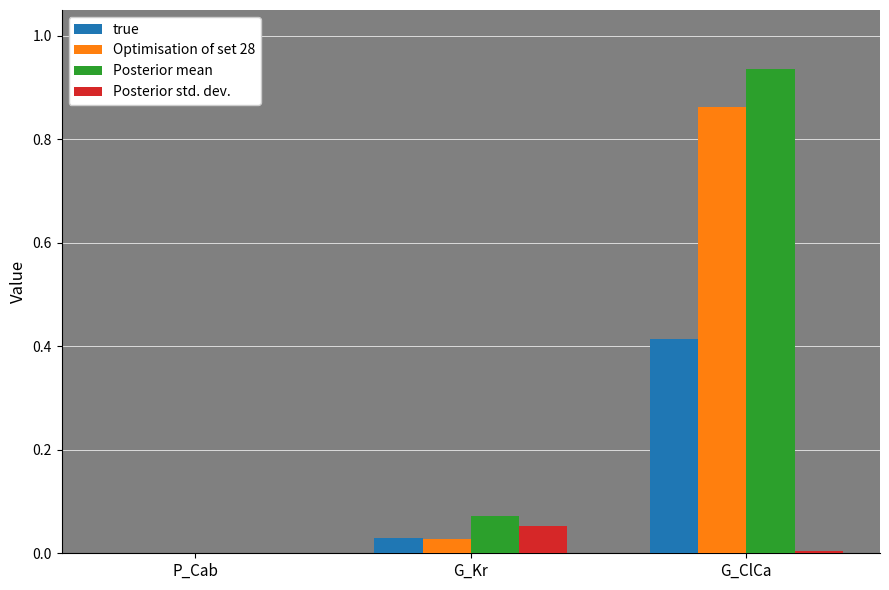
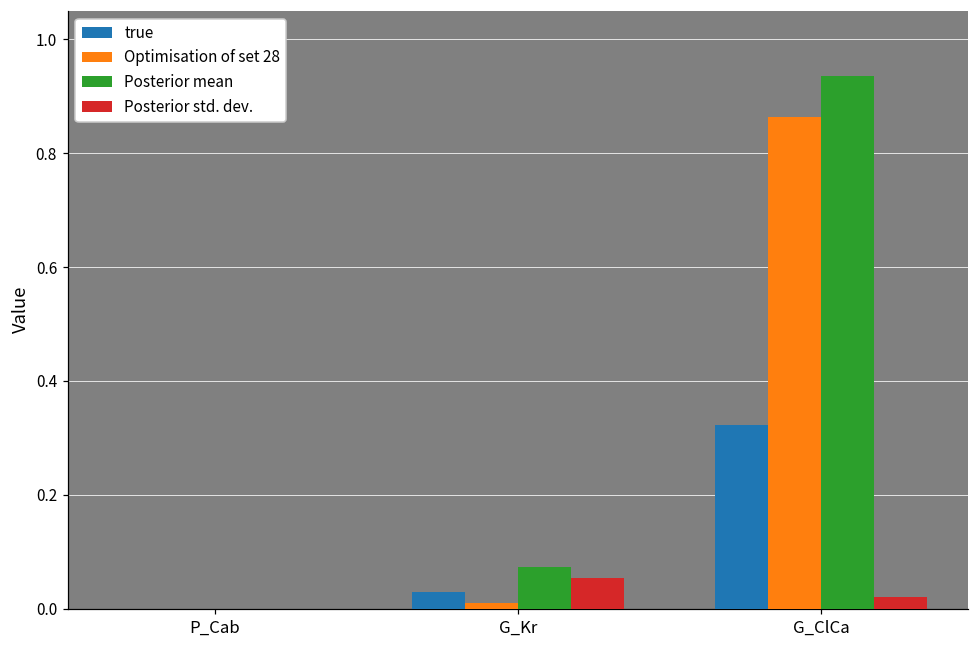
Optimisation of set 28, G_Kr: 0.03 -> 0.01
true, G_ClCa: 0.42 -> 0.32
Posterior std. dev., G_ClCa: 0.00 -> 0.02
